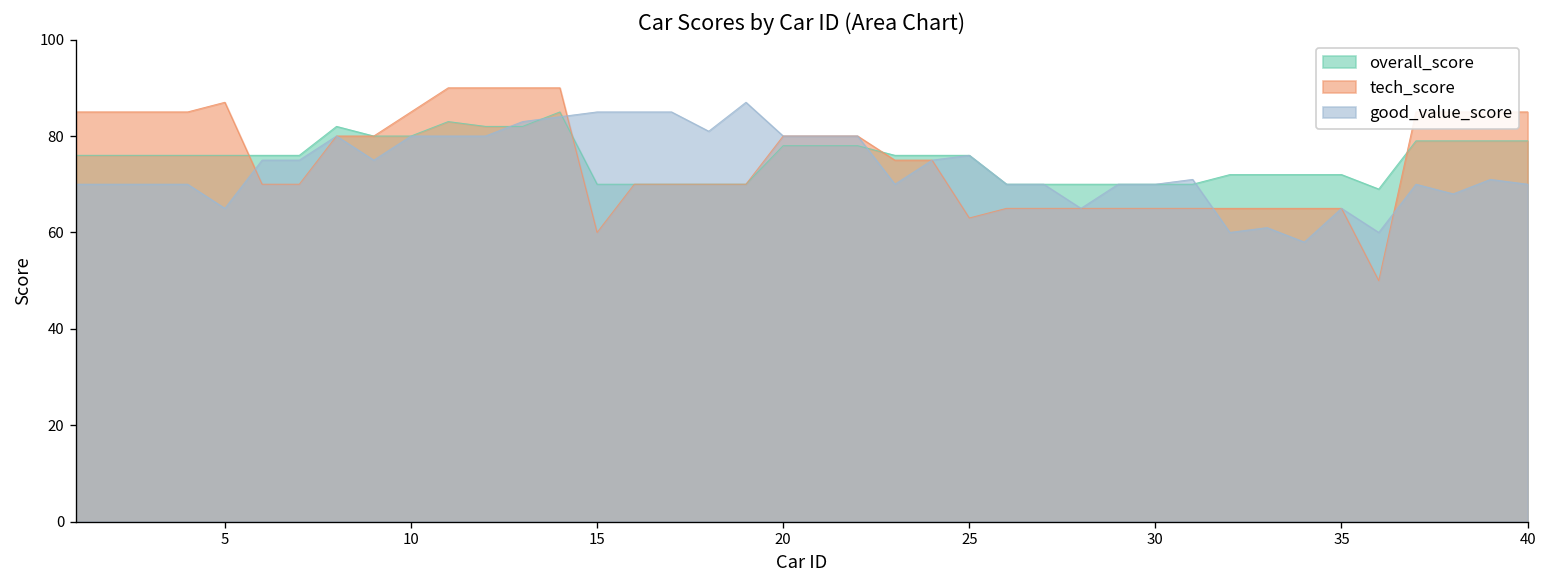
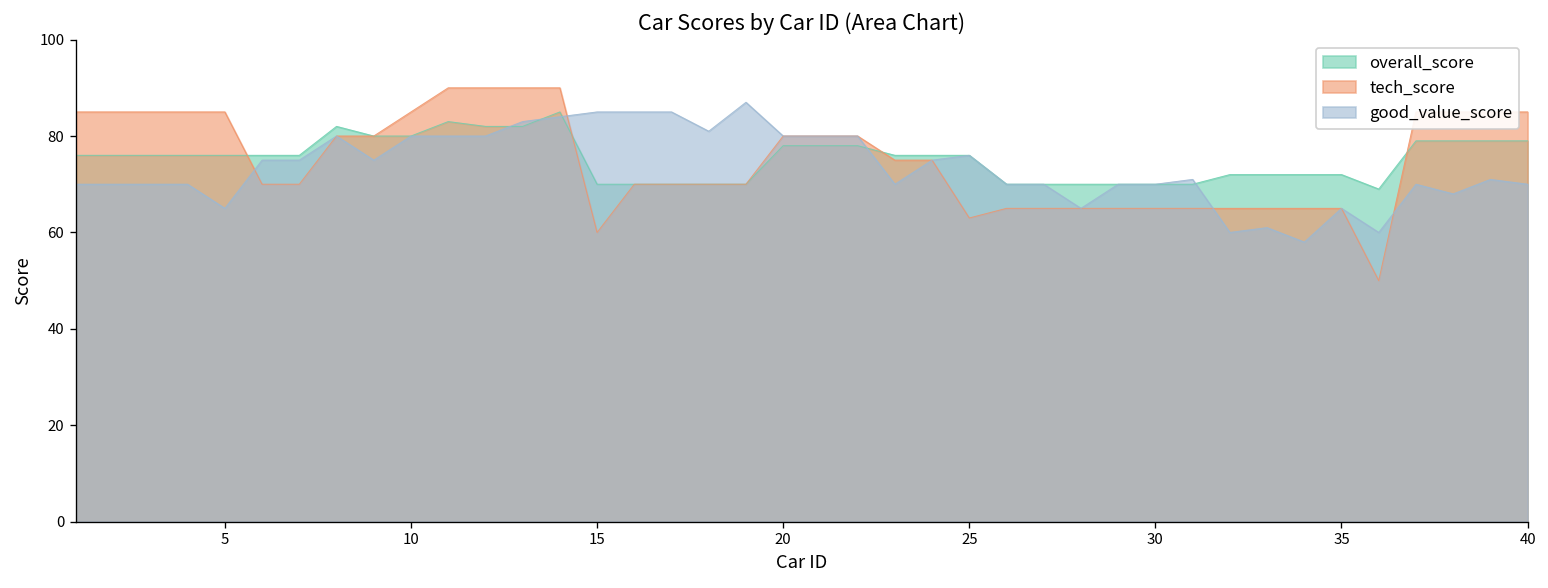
tech_score, 5: 87 -> 85
